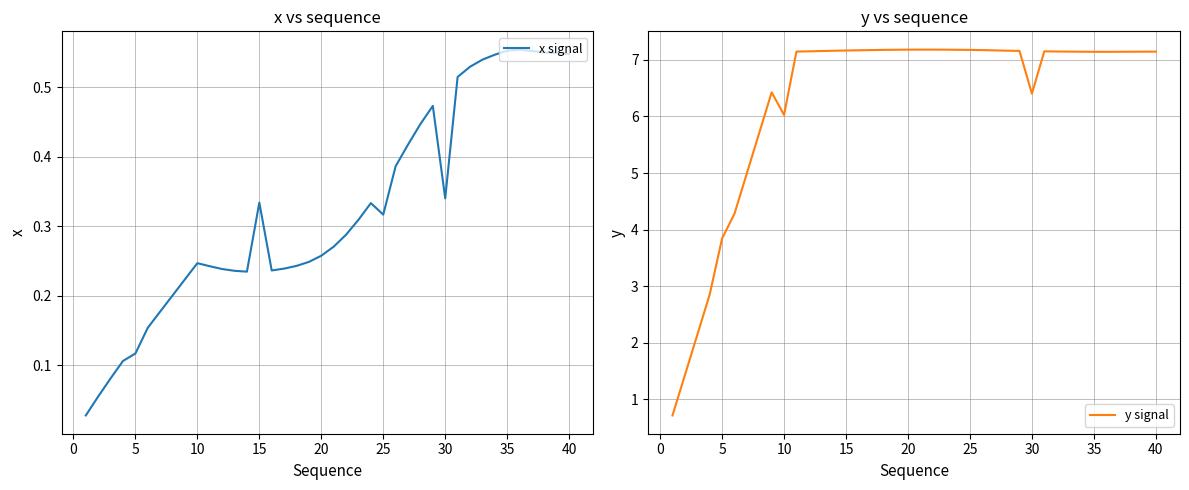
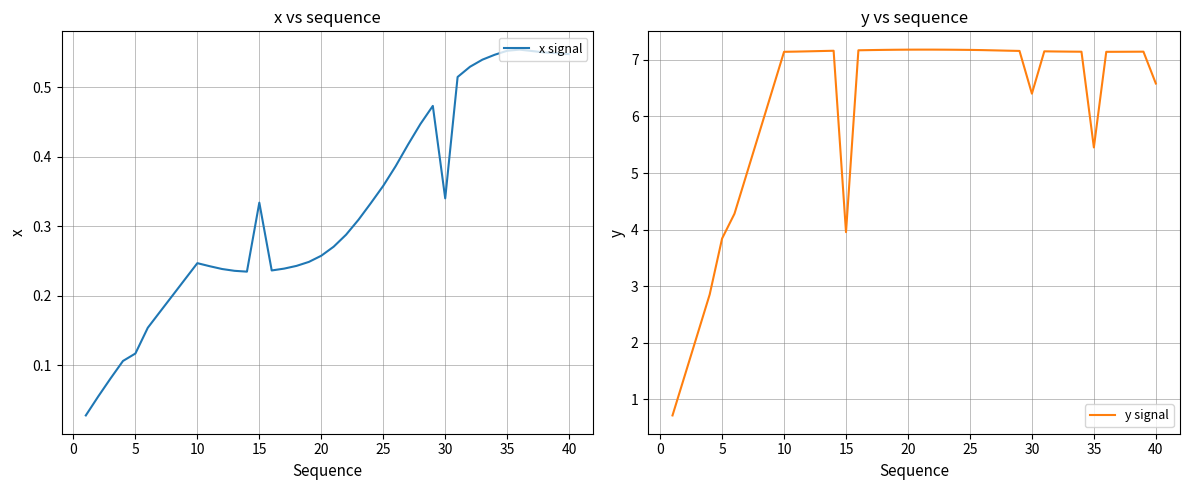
x vs sequence, 25: 0.32 -> 0.36
y vs sequence, 10: 6.0 -> 7.1
y vs sequence, 15: 7.2 -> 4.0
y vs sequence, 35: 7.1 -> 5.5
y vs sequence, 40: 7.1 -> 6.6
